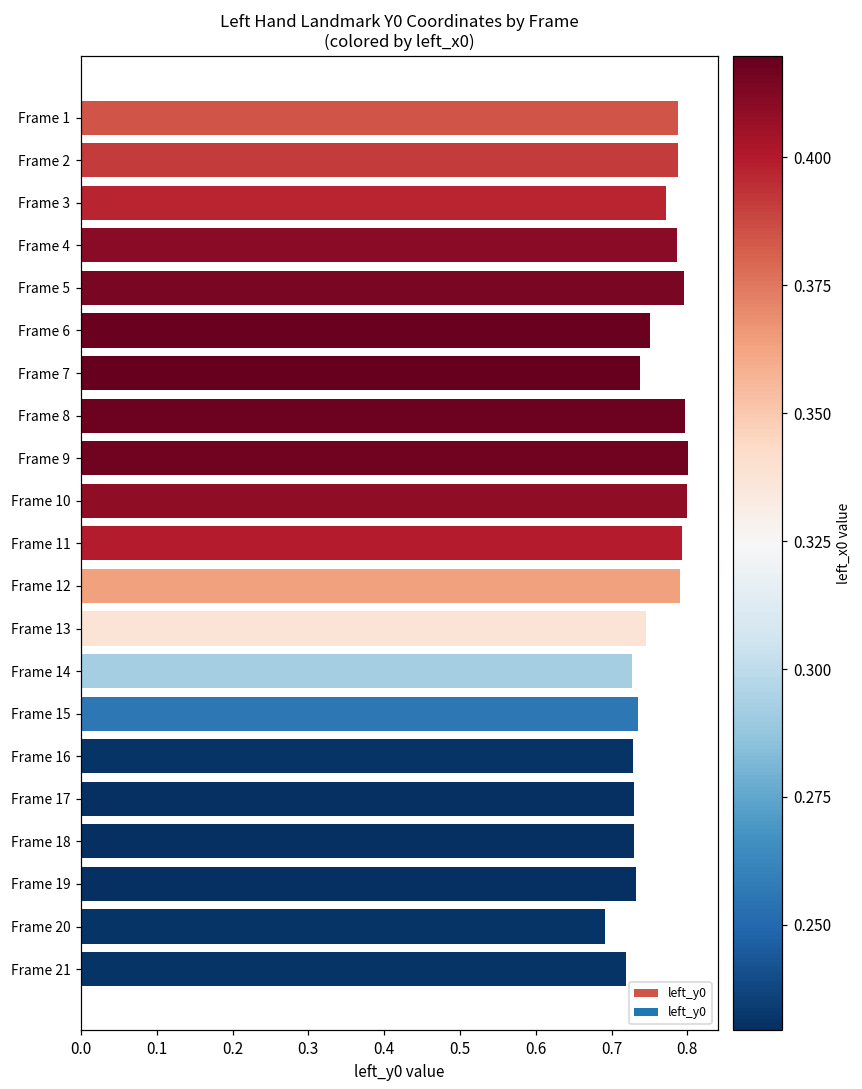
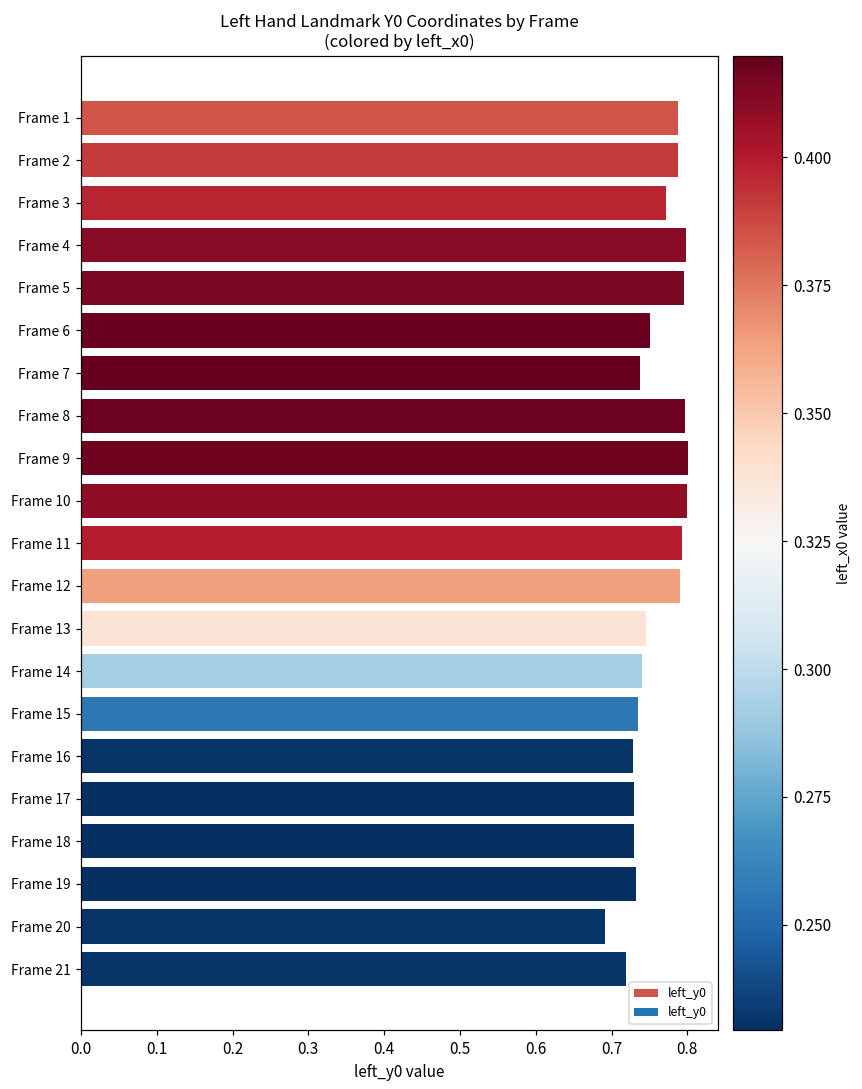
Frame 4: 0.79 -> 0.80
Frame 14: 0.73 -> 0.74
